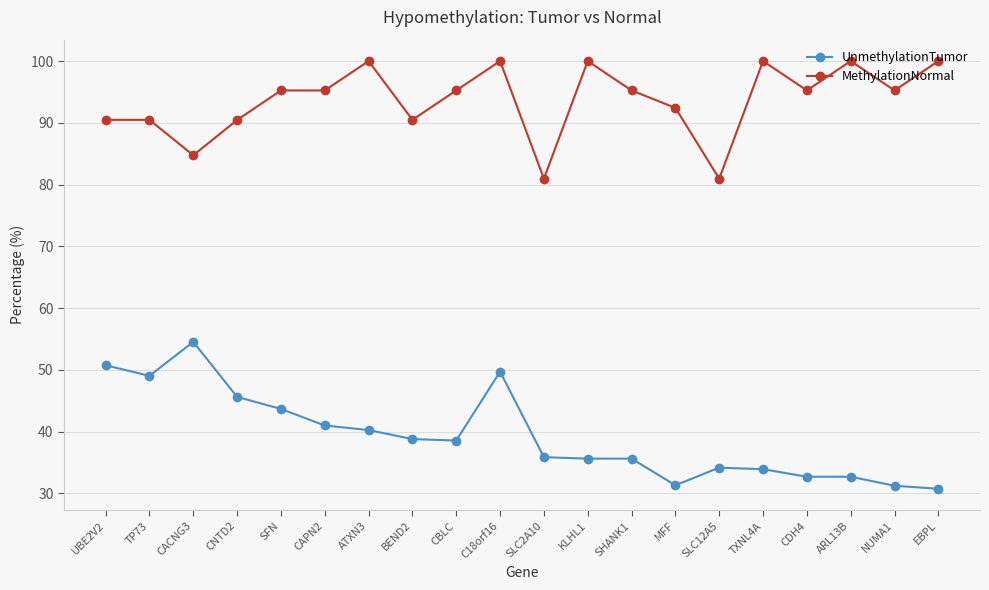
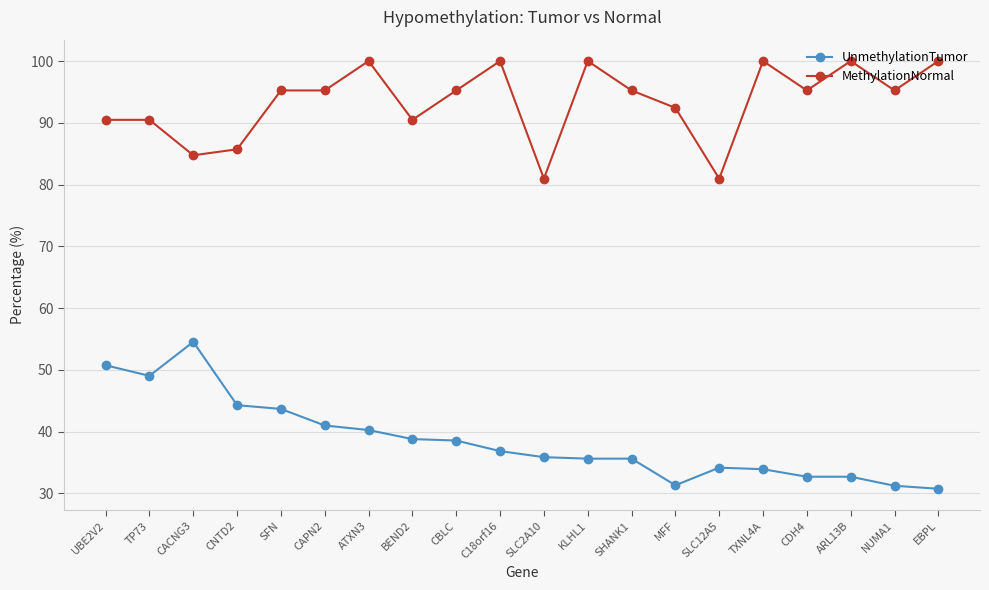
UnmethylationTumor, CNTD2: 46 -> 44
MethylationNormal, CNTD2: 90 -> 86
UnmethylationTumor, C18orf16: 50 -> 37
